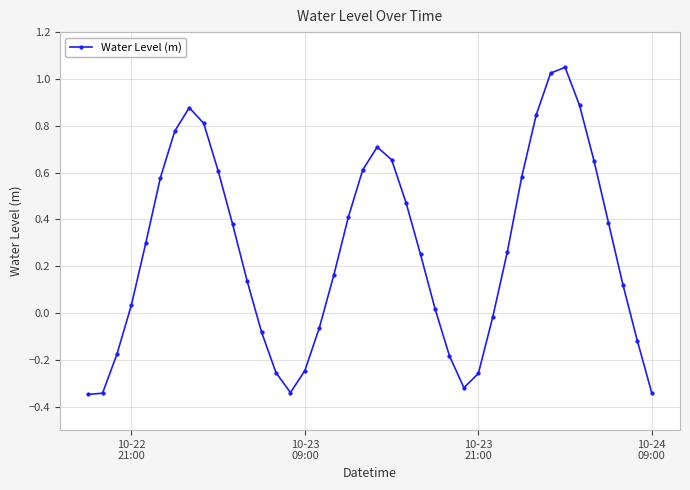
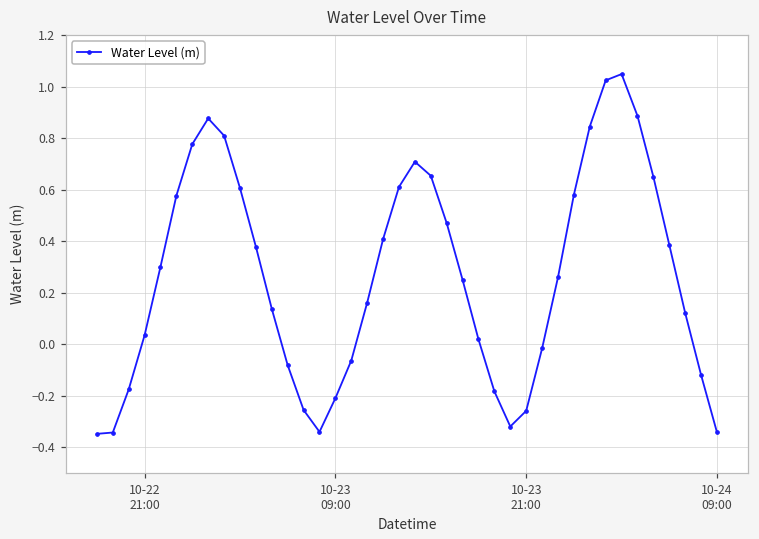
10-23 09:00: -0.25 -> -0.21
